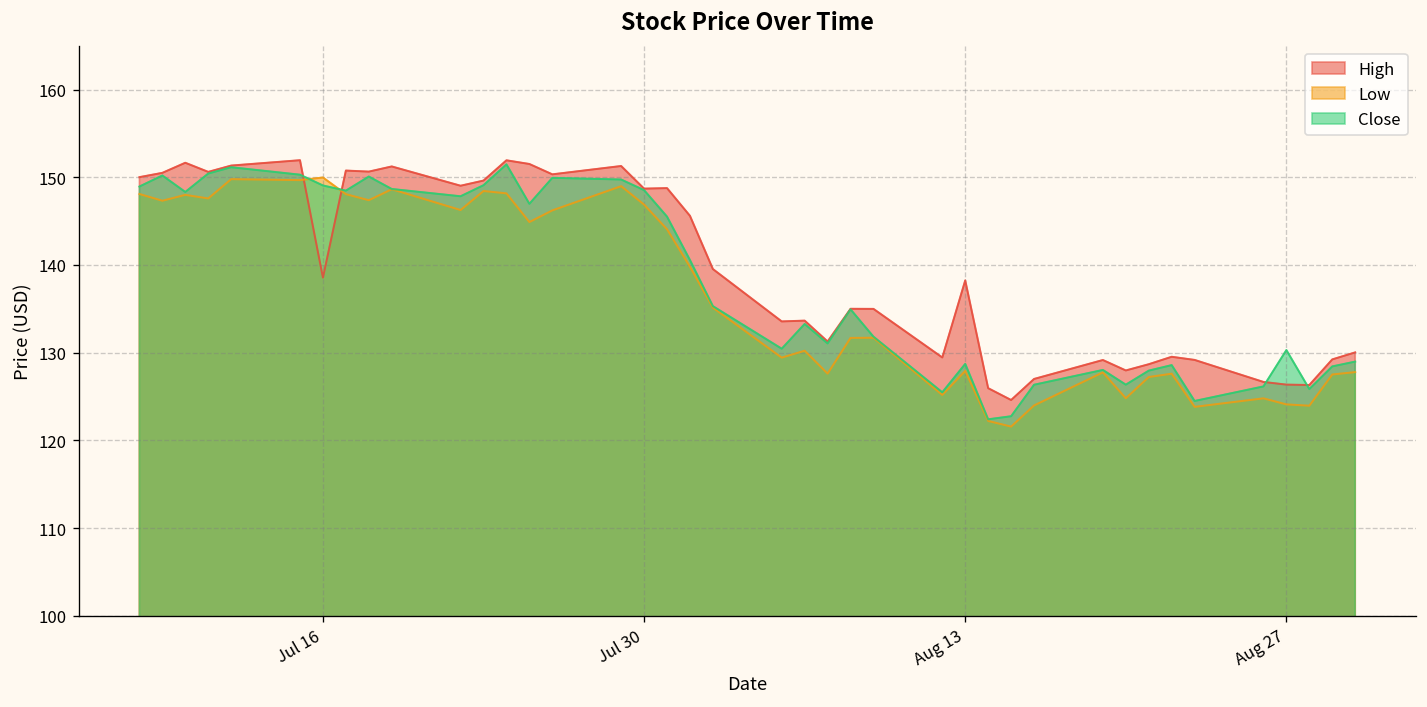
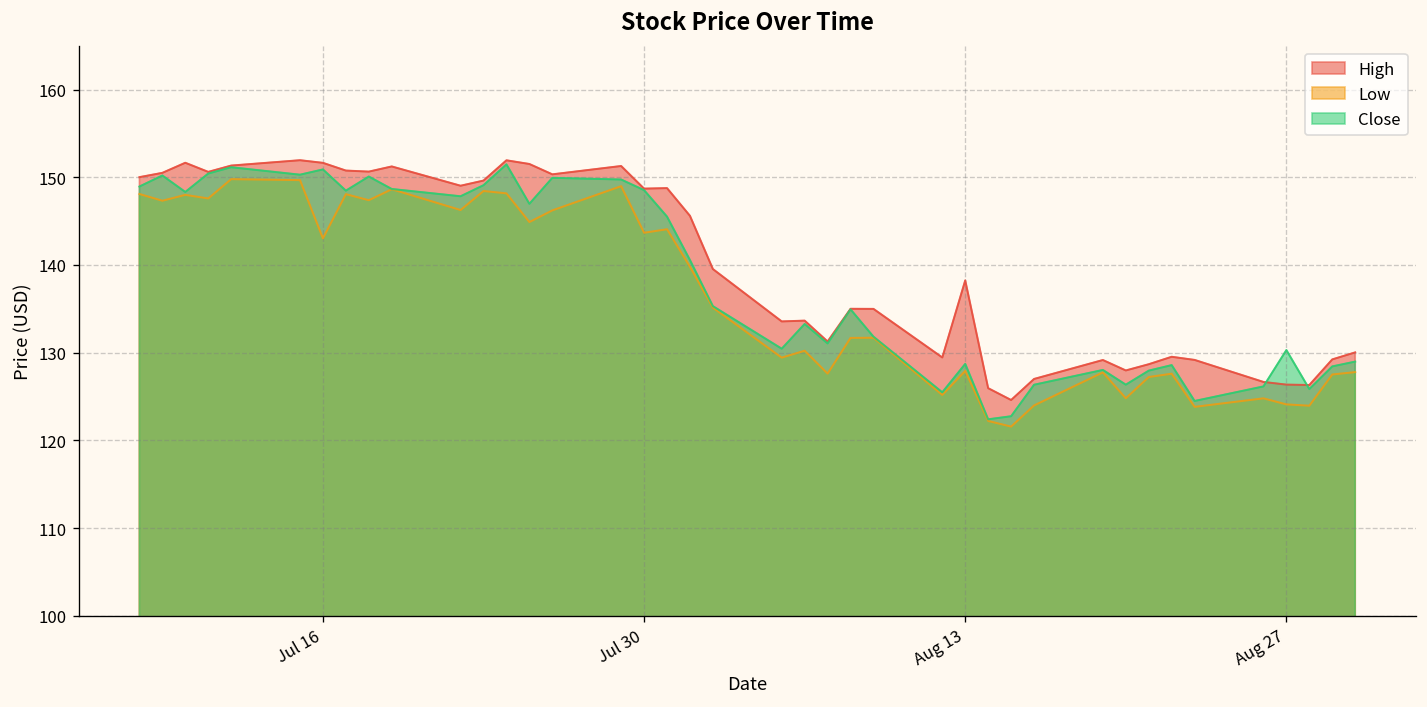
High, Jul 16: 139 -> 152
Low, Jul 16: 150 -> 143
Close, Jul 16: 149 -> 151
Low, Jul 30: 147 -> 144
